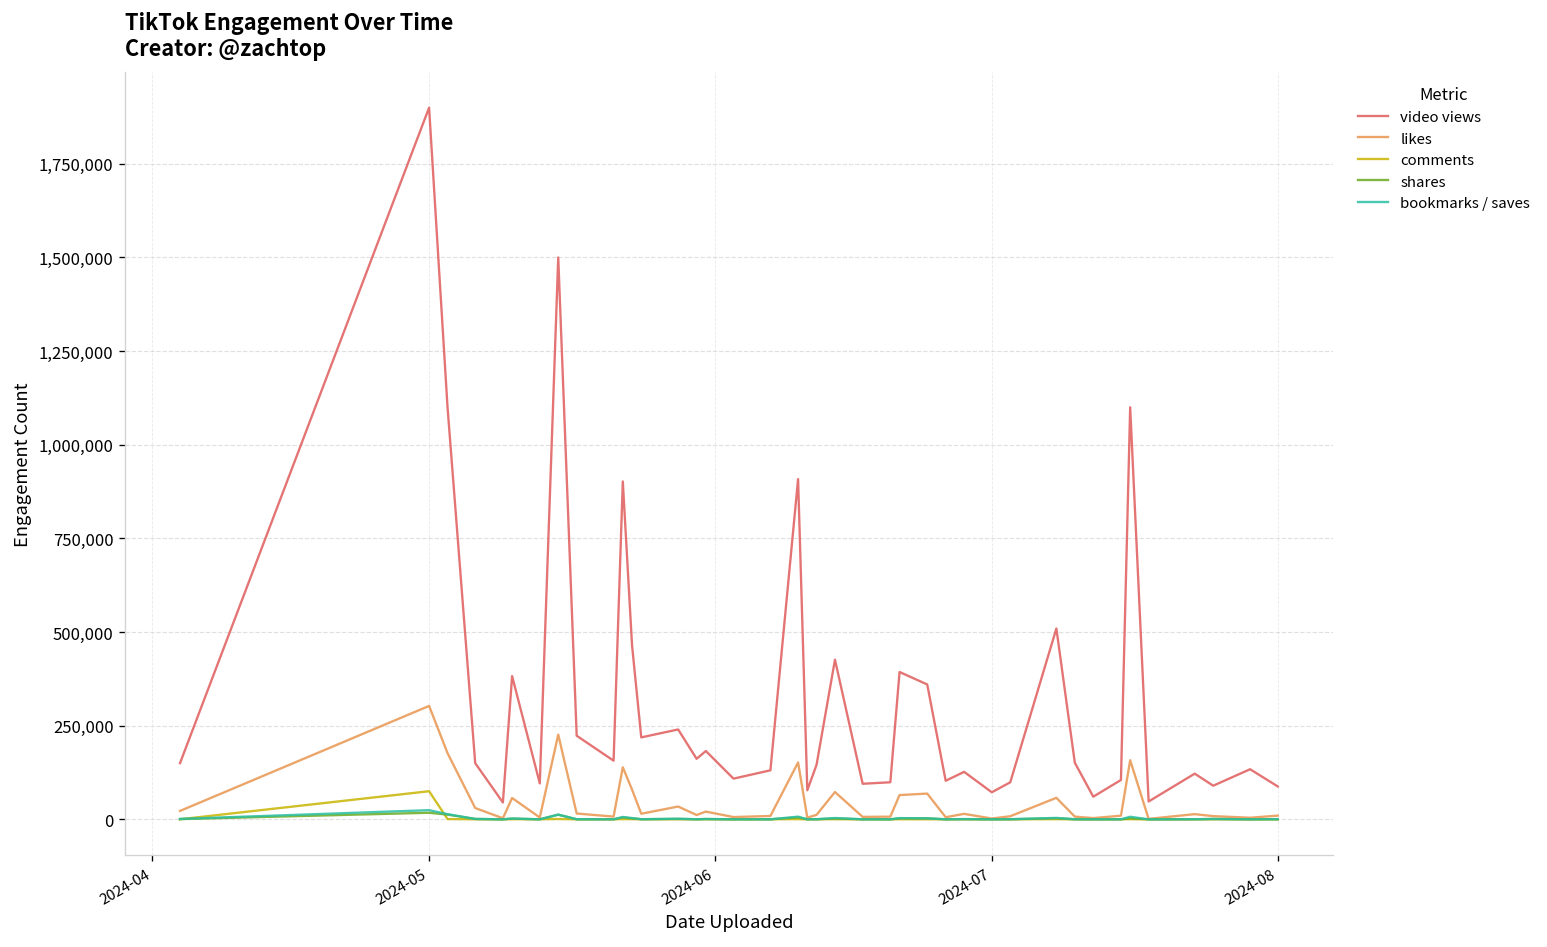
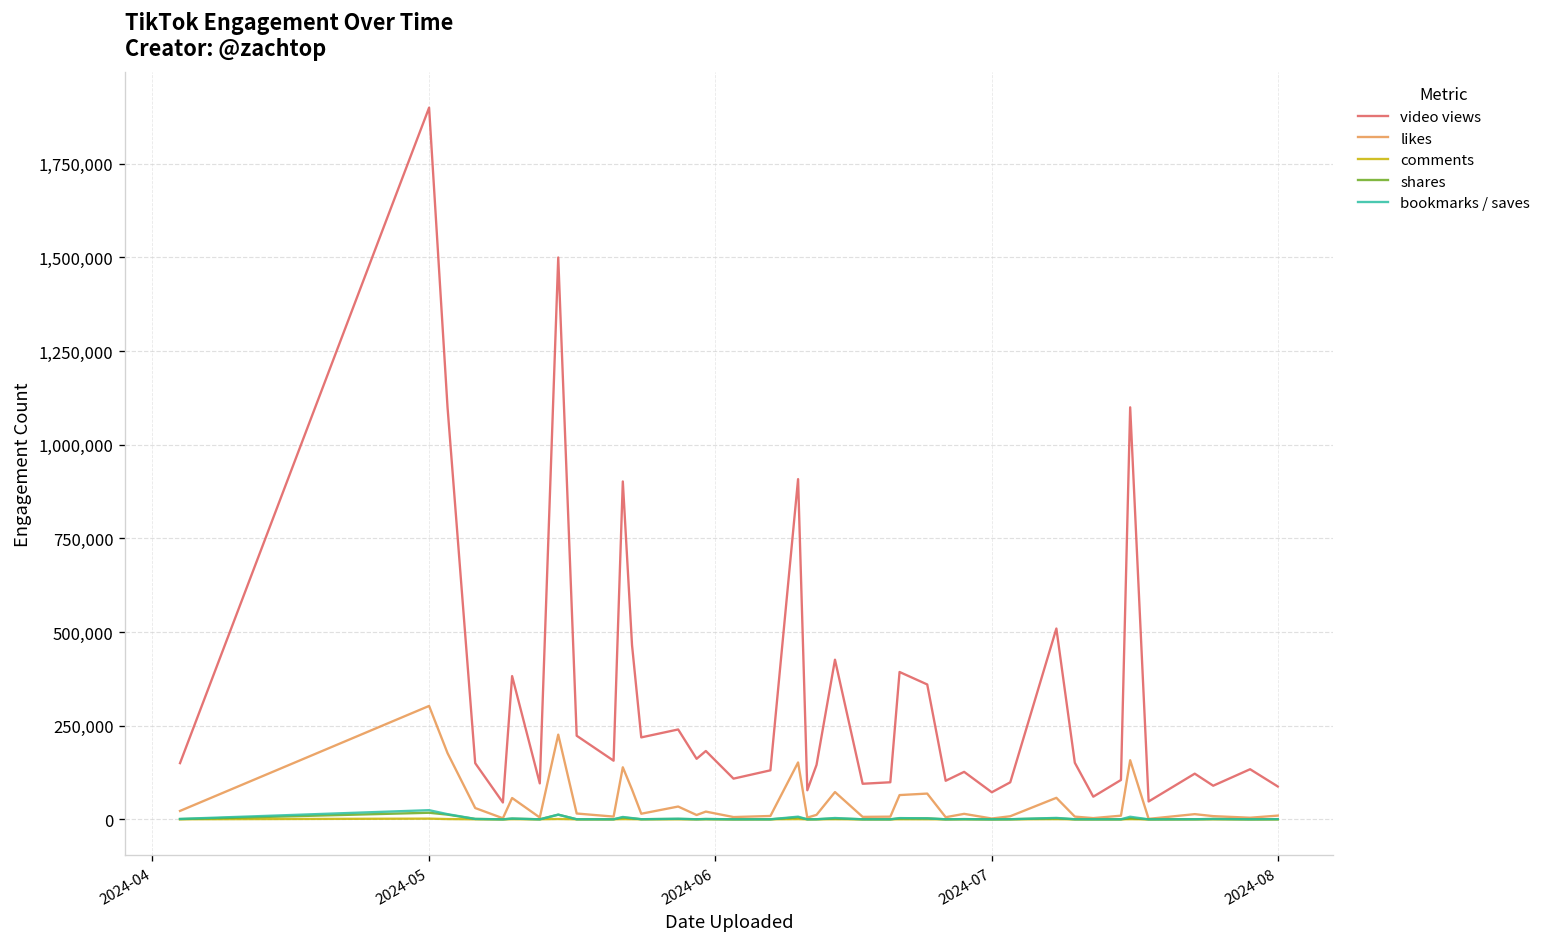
comments, 2024-05: 80,000 -> 0
